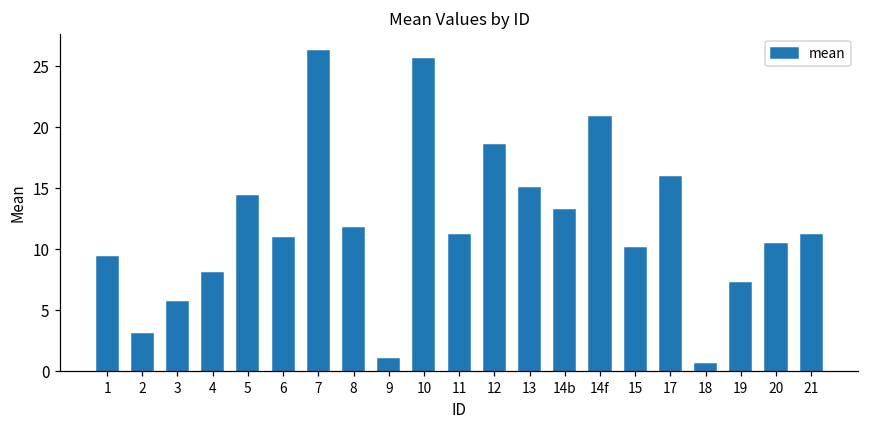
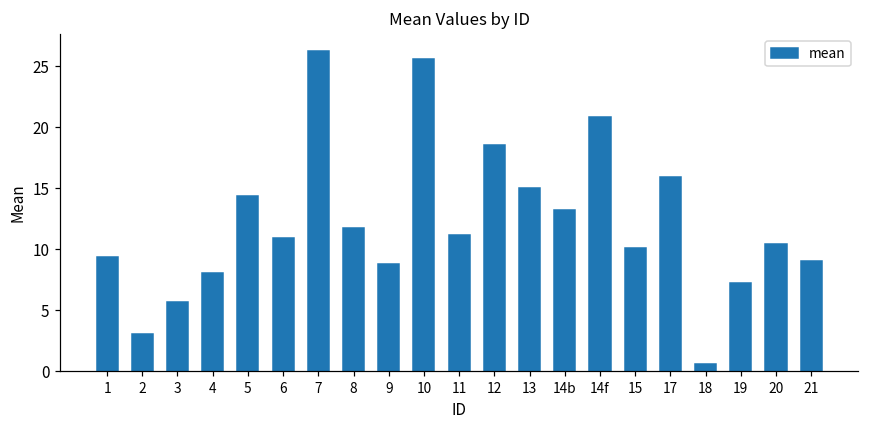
9: 1.0 -> 8.8
21: 11.1 -> 9.1
